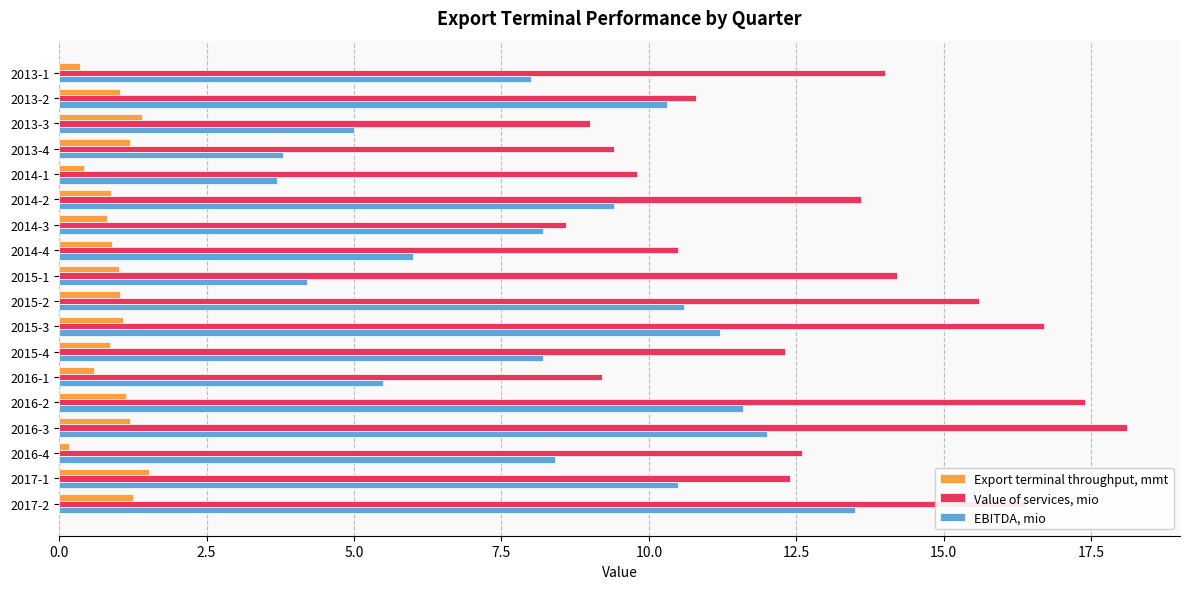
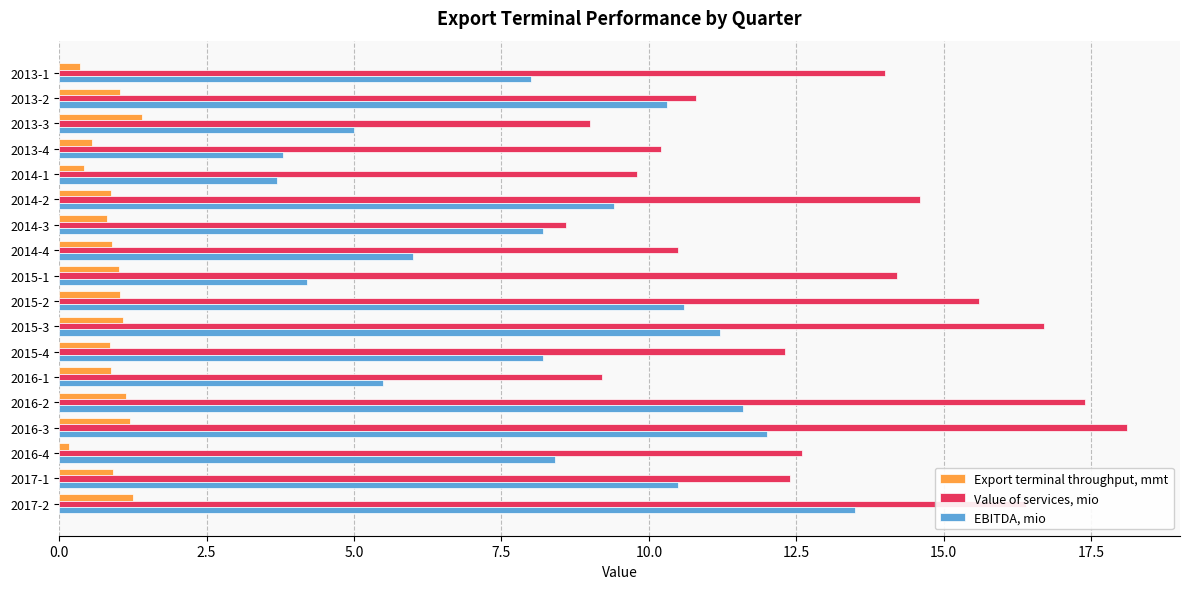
Export terminal throughput, mmt, 2013-4: 1.2 -> 0.6
Value of services, mio, 2013-4: 9.4 -> 10.2
Value of services, mio, 2014-2: 13.6 -> 14.6
Export terminal throughput, mmt, 2016-1: 0.6 -> 0.9
Export terminal throughput, mmt, 2017-1: 1.5 -> 0.9
